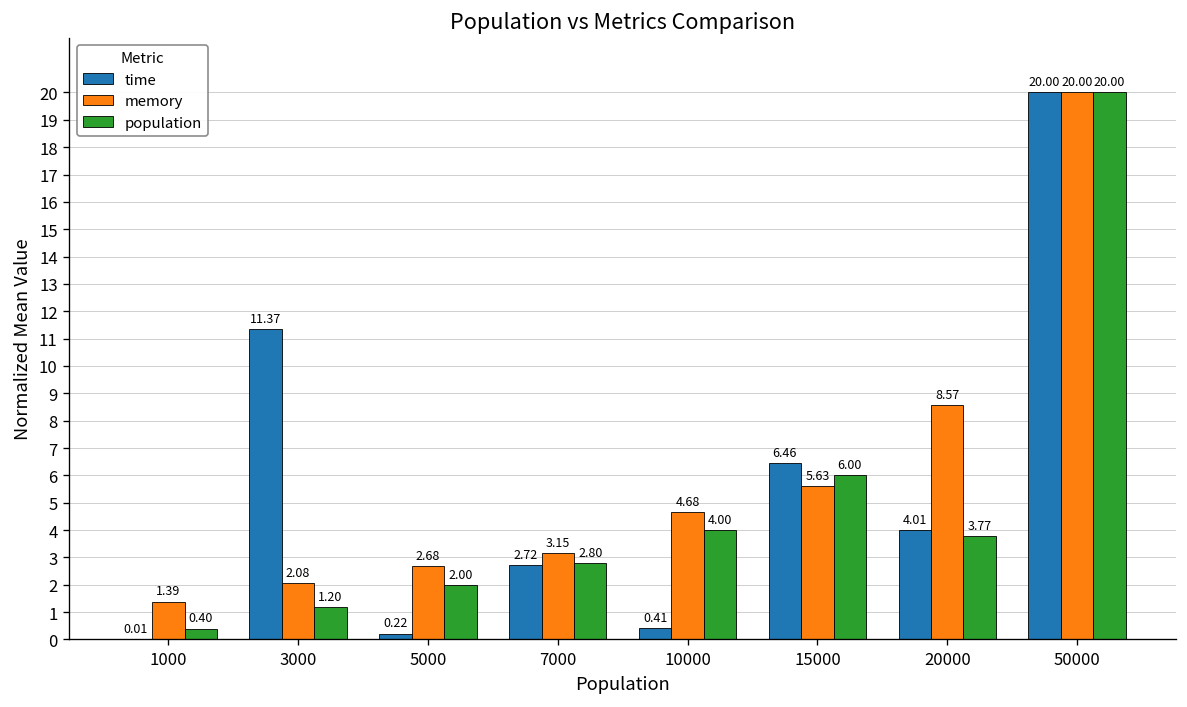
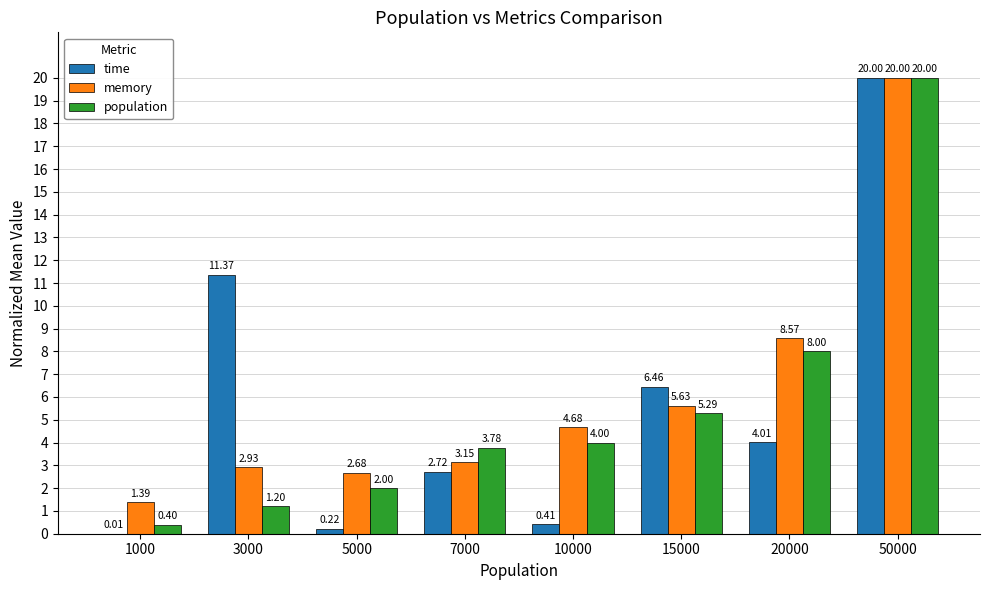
memory, 3000: 2.08 -> 2.93
population, 7000: 2.80 -> 3.78
population, 15000: 6.00 -> 5.29
population, 20000: 3.77 -> 8.00
